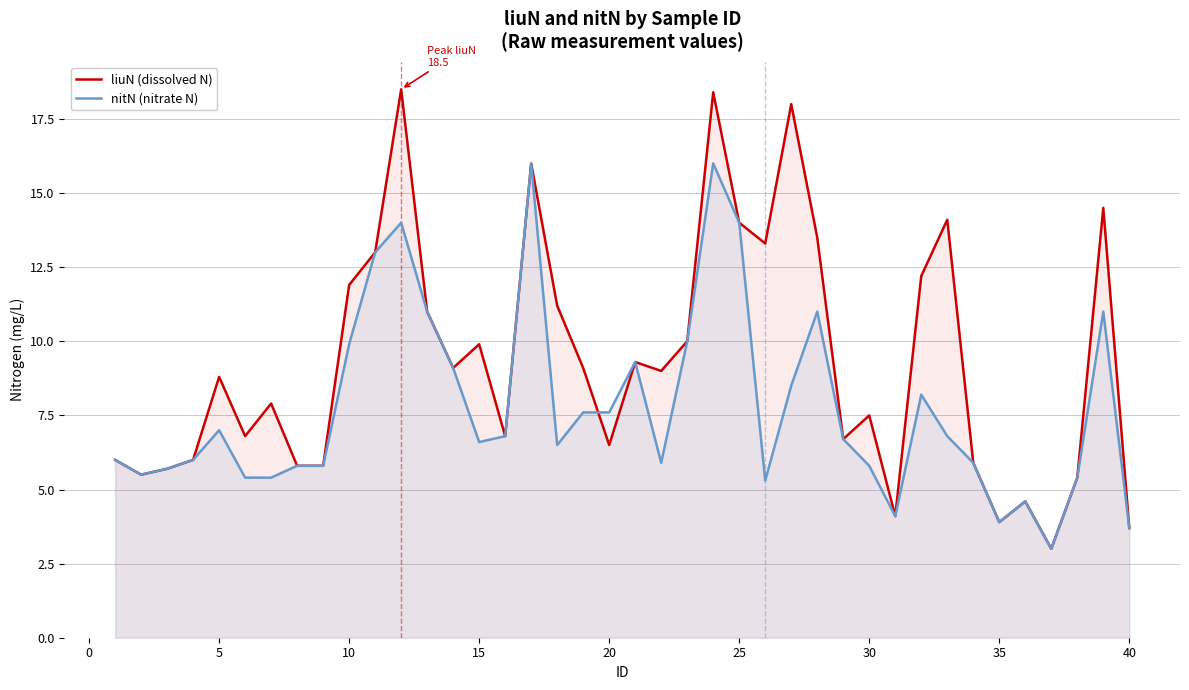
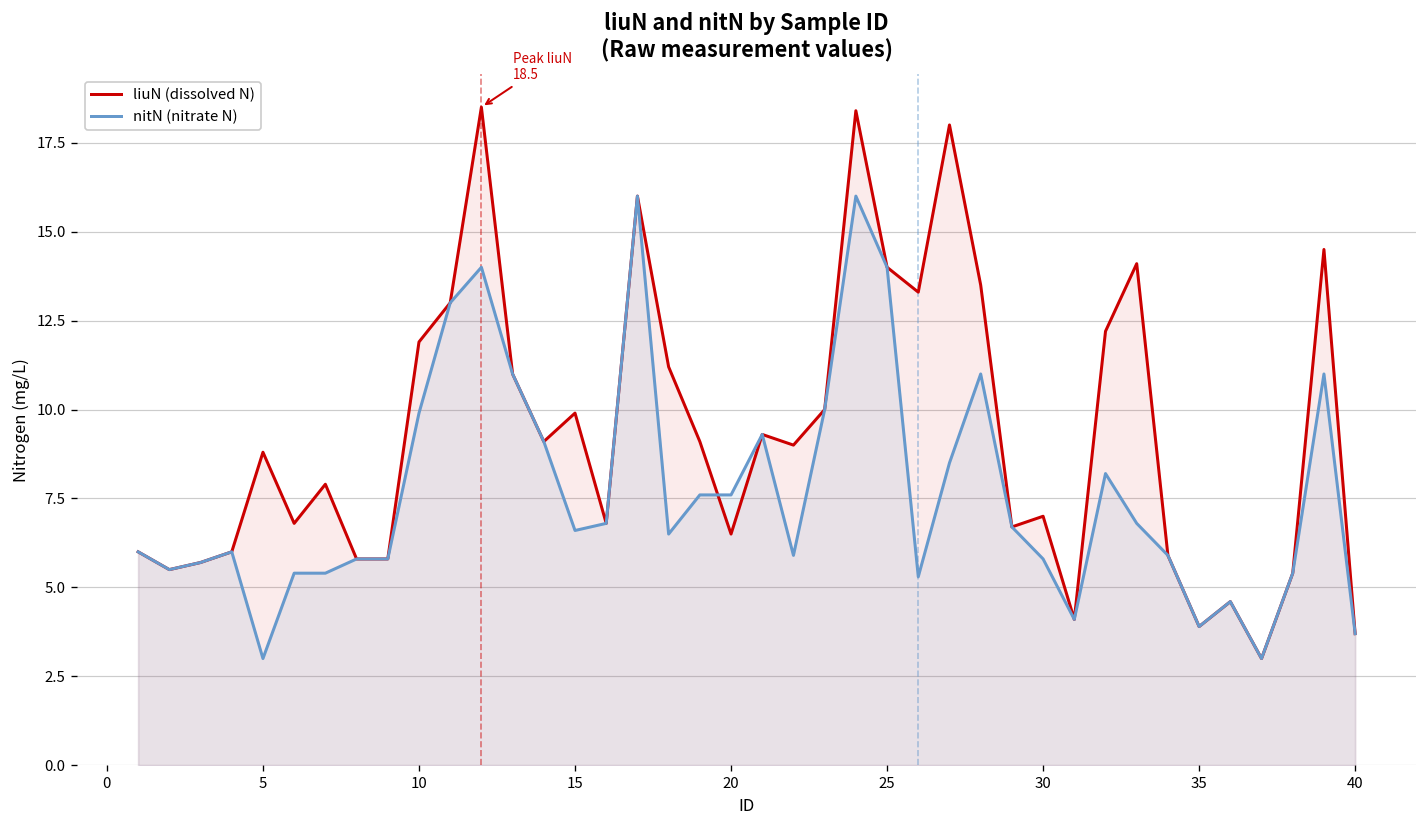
nitN (nitrate N), 5: 7 -> 3
liuN (dissolved N), 30: 7.5 -> 7.0
